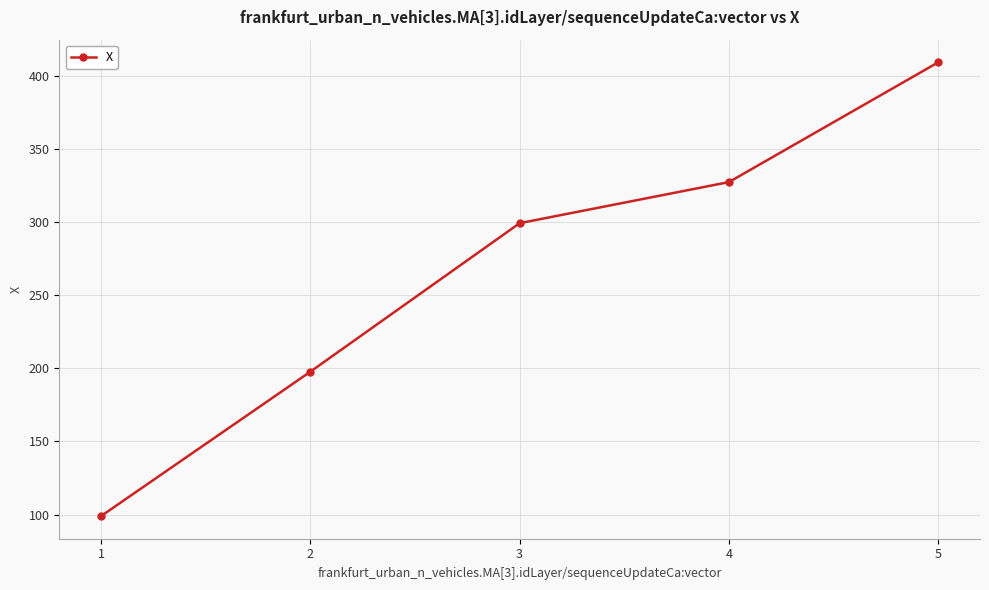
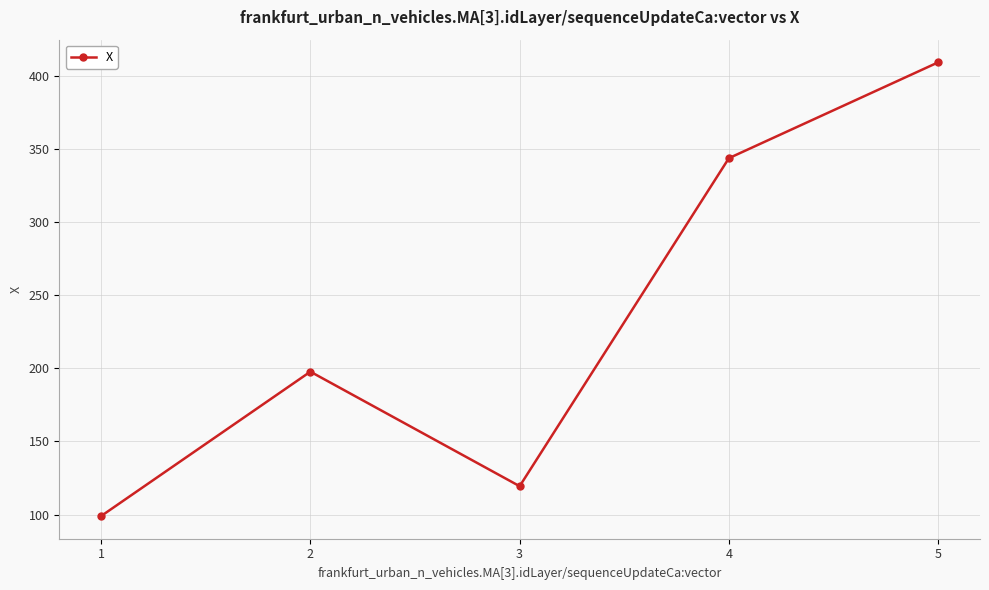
3: 299 -> 119
4: 327 -> 344
